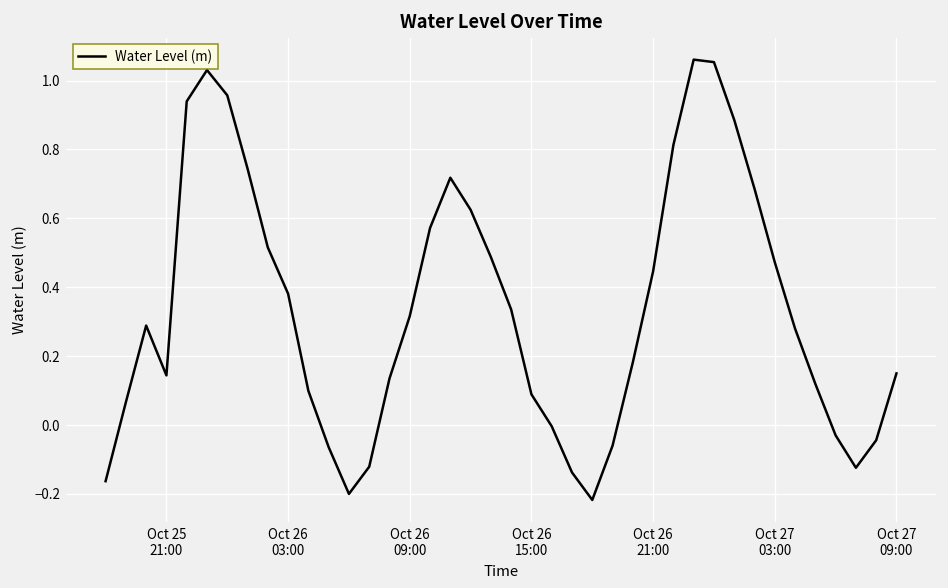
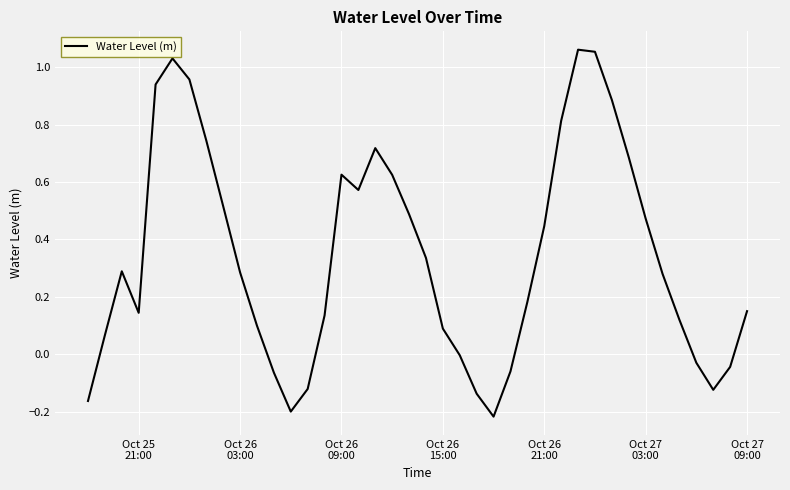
Oct 26 03:00: 0.38 -> 0.28
Oct 26 09:00: 0.32 -> 0.63
